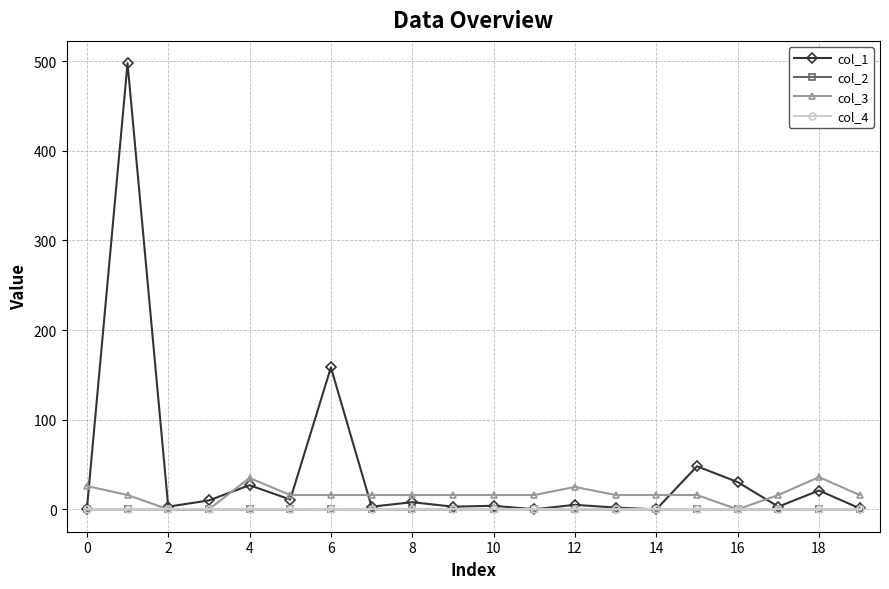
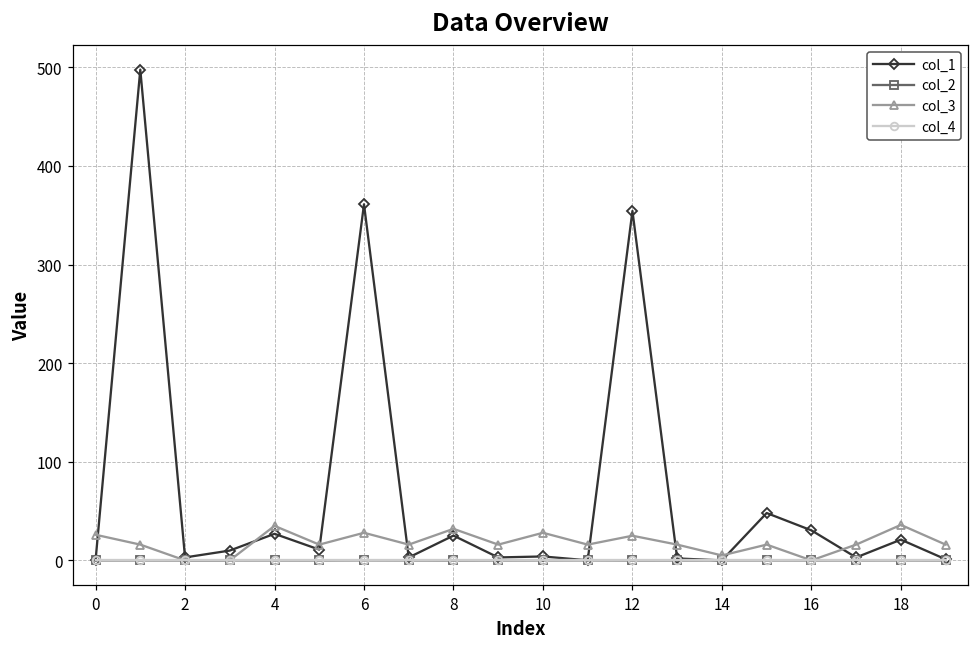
col_1, 6: 160 -> 360
col_3, 6: 20 -> 30
col_1, 8: 10 -> 30
col_3, 8: 20 -> 30
col_3, 10: 20 -> 30
col_1, 12: 10 -> 350
col_3, 14: 20 -> 10
